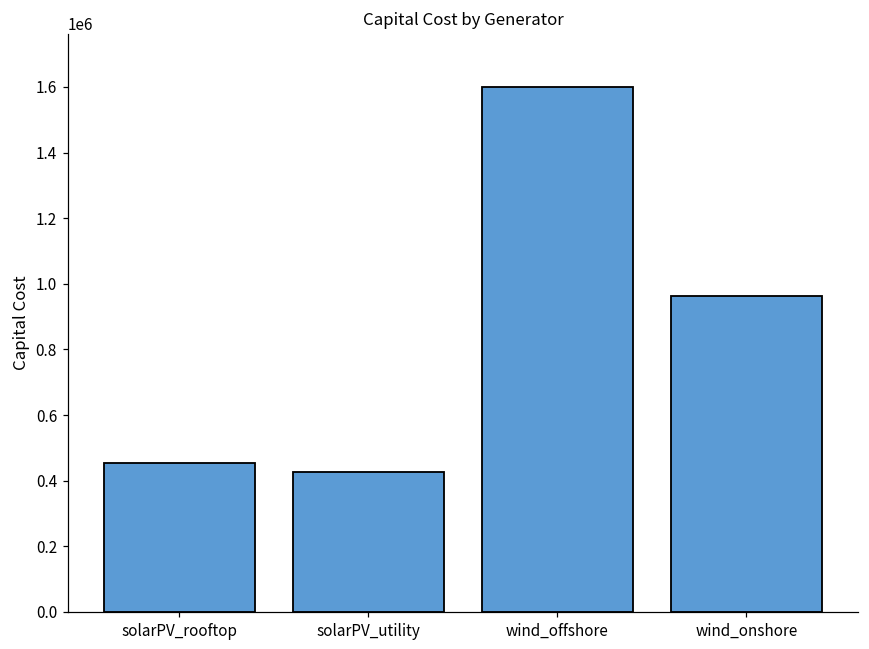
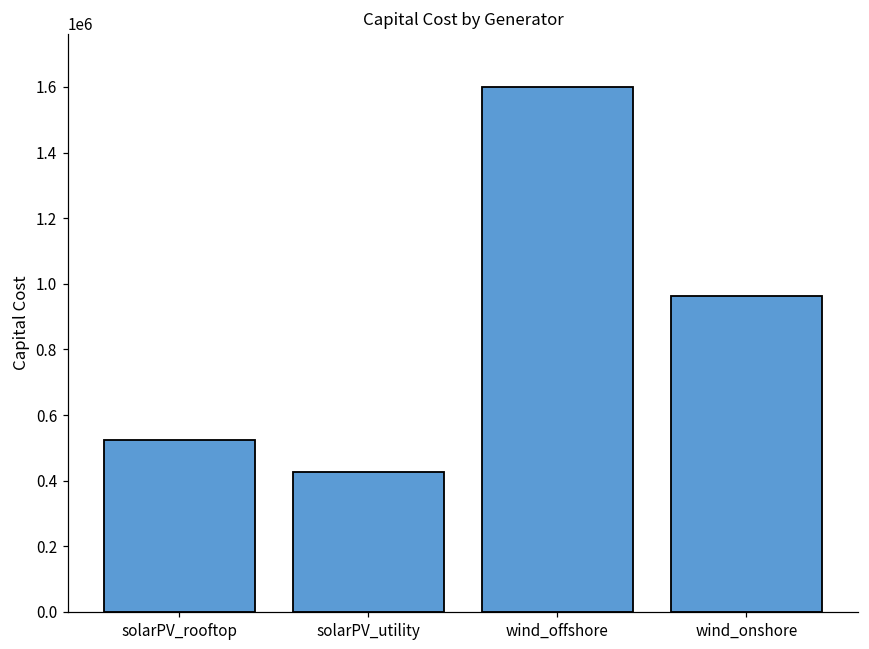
solarPV_rooftop: 450000 -> 530000
